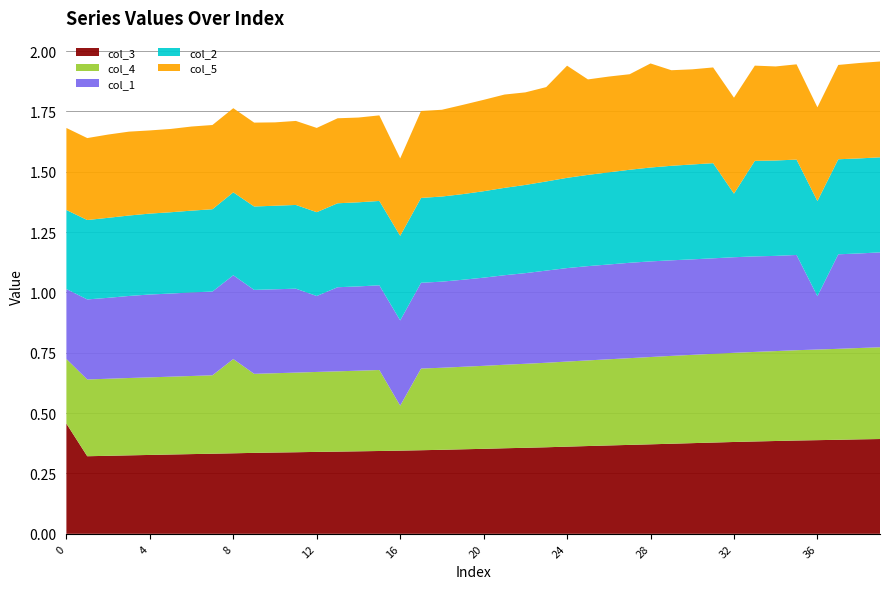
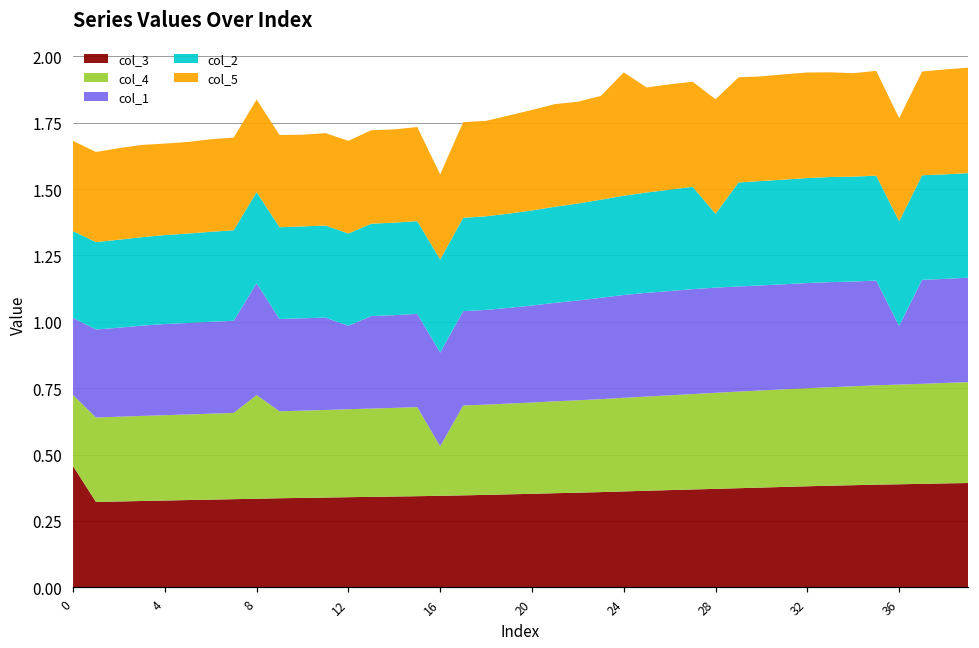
col_1, 8: 0.35 -> 0.42
col_2, 28: 0.39 -> 0.28
col_2, 32: 0.26 -> 0.40
